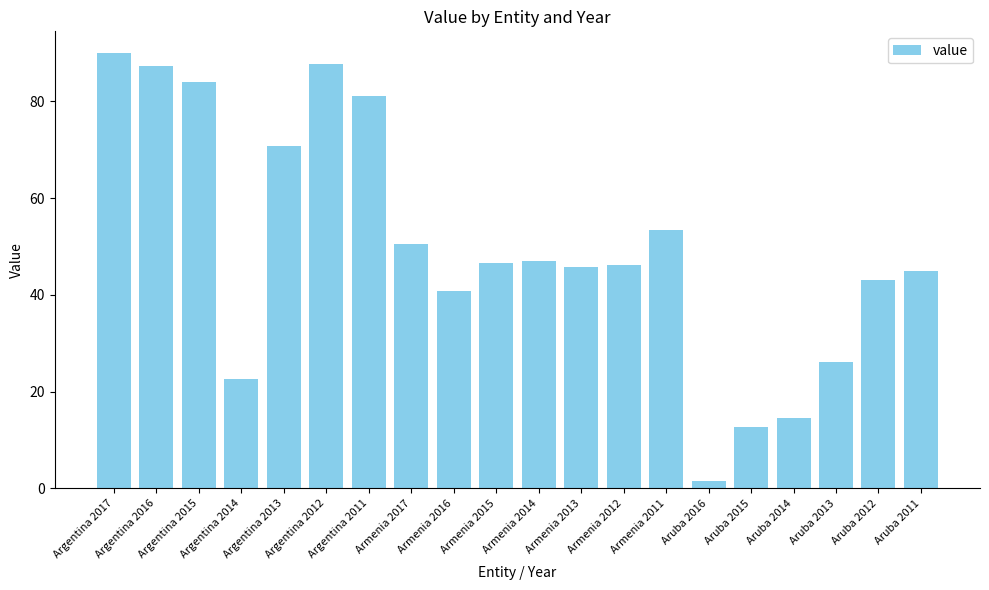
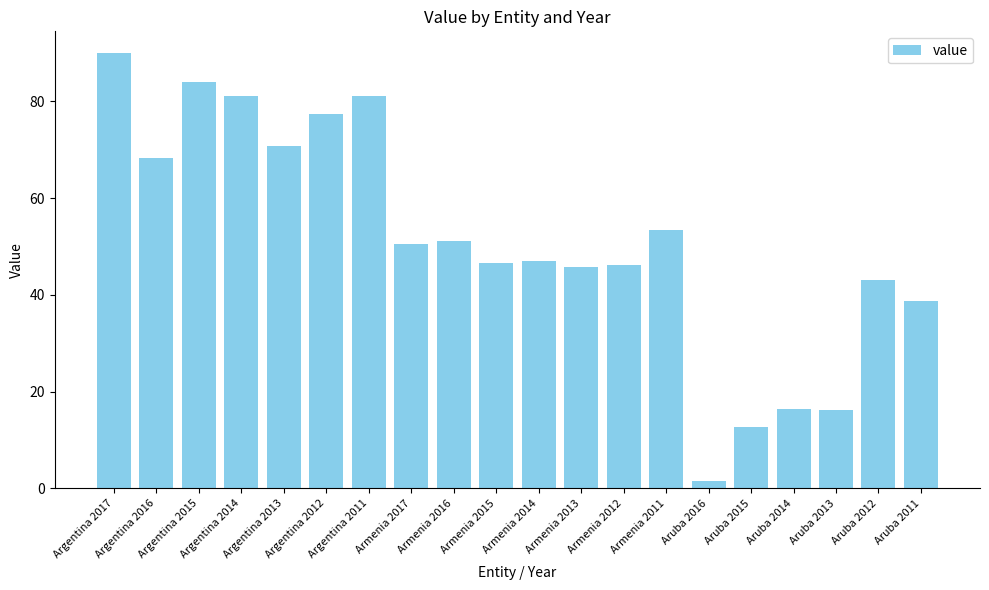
Argentina 2016: 87 -> 68
Argentina 2014: 23 -> 81
Argentina 2012: 88 -> 77
Armenia 2016: 41 -> 51
Aruba 2014: 15 -> 16
Aruba 2013: 26 -> 16
Aruba 2011: 45 -> 39
